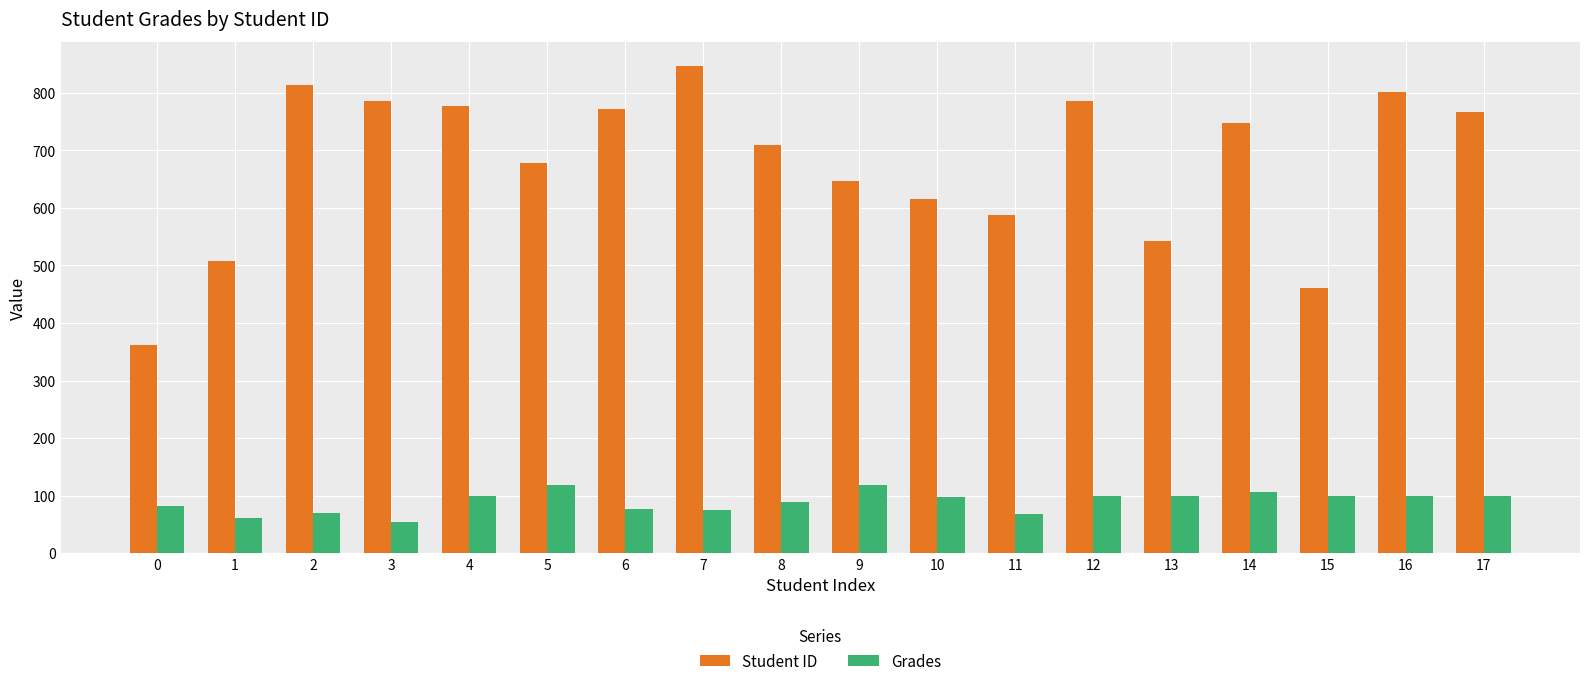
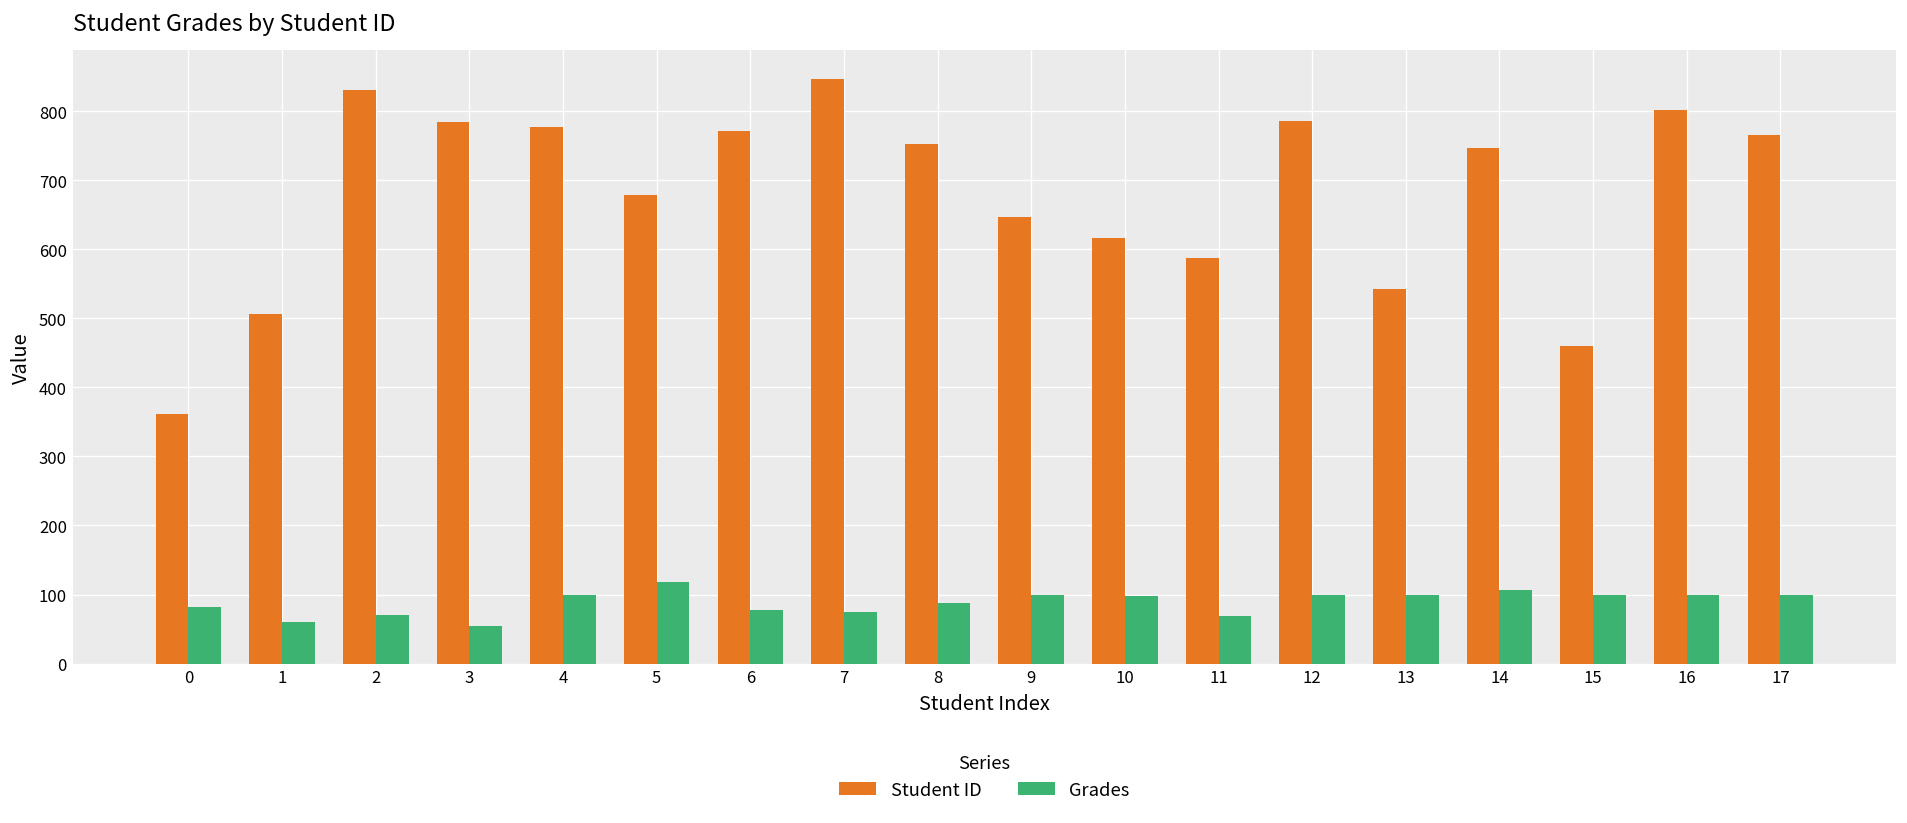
Student ID, 2: 810 -> 830
Student ID, 8: 710 -> 750
Grades, 9: 120 -> 100
